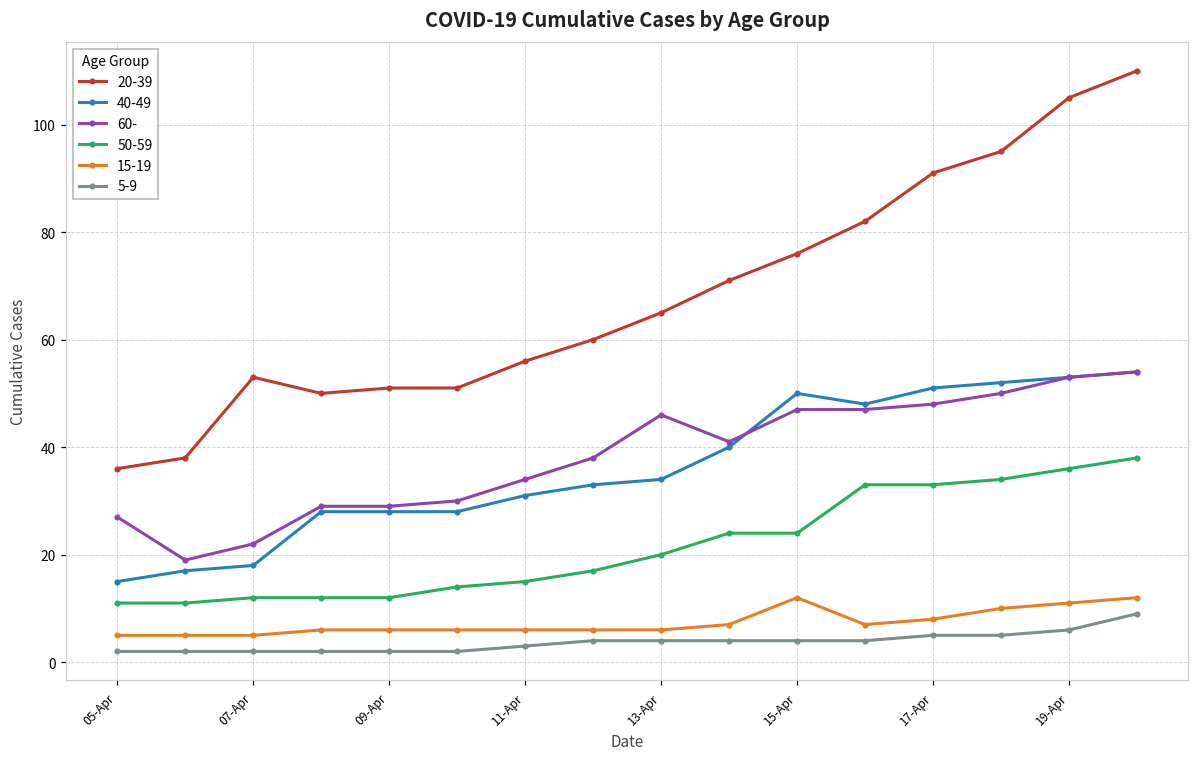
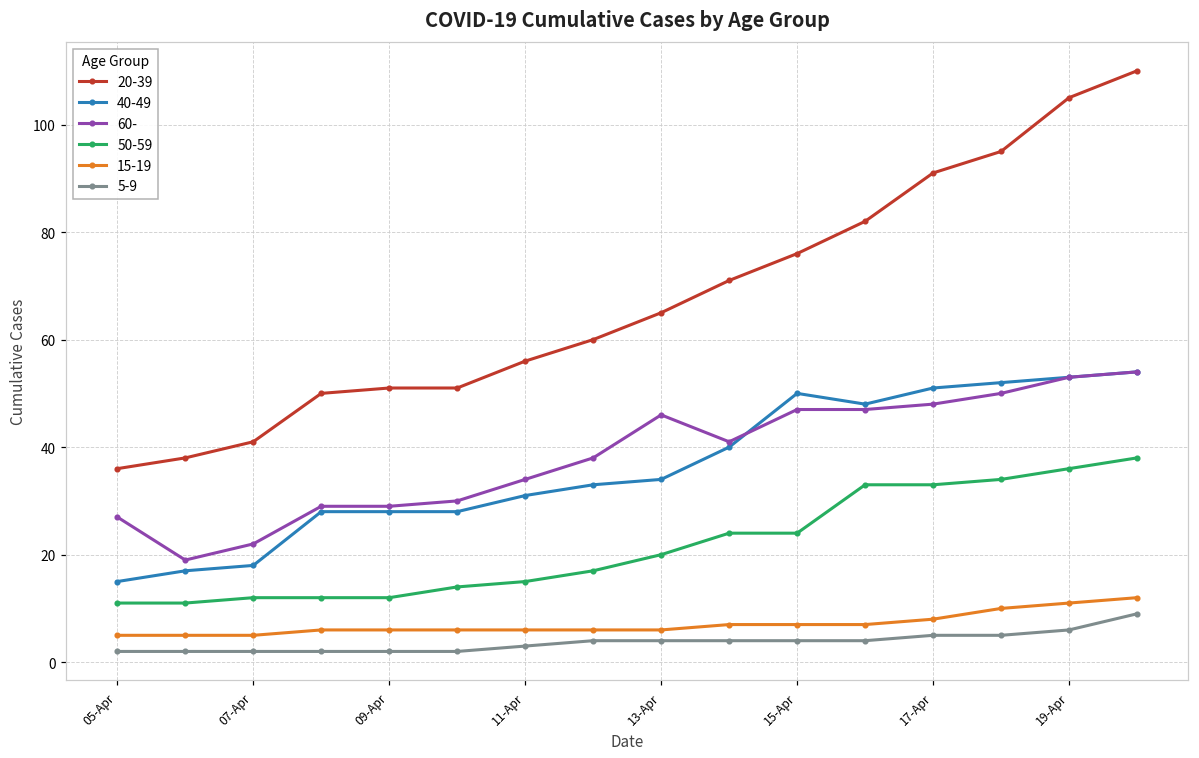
20-39, 07-Apr: 53 -> 41
15-19, 15-Apr: 12 -> 7
